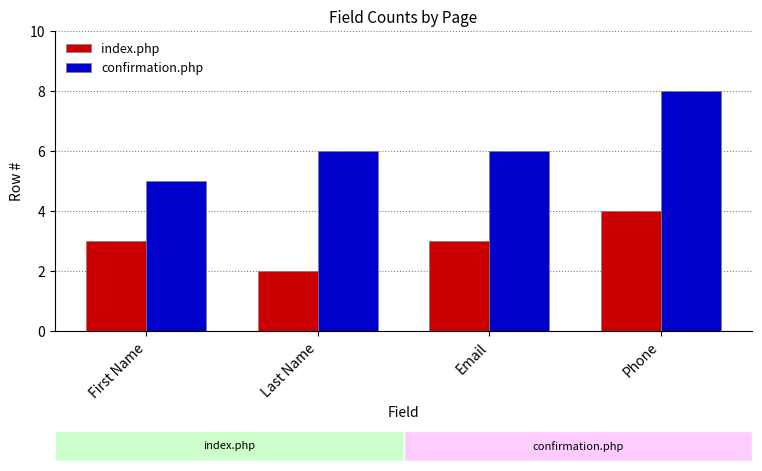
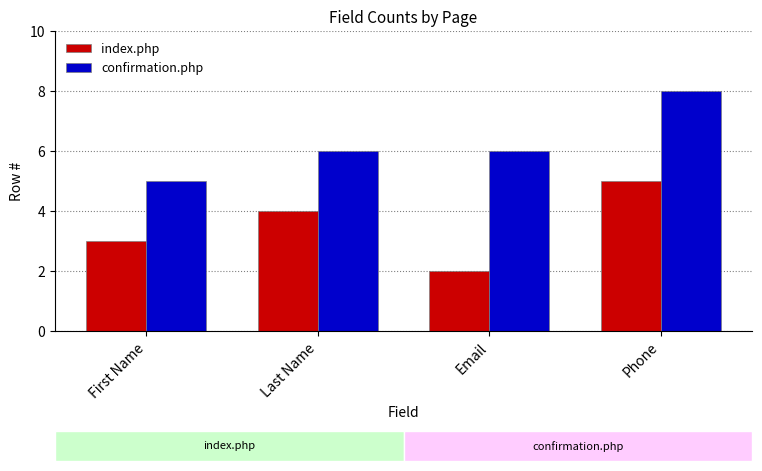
index.php, Last Name: 2 -> 4
index.php, Email: 3 -> 2
index.php, Phone: 4 -> 5
